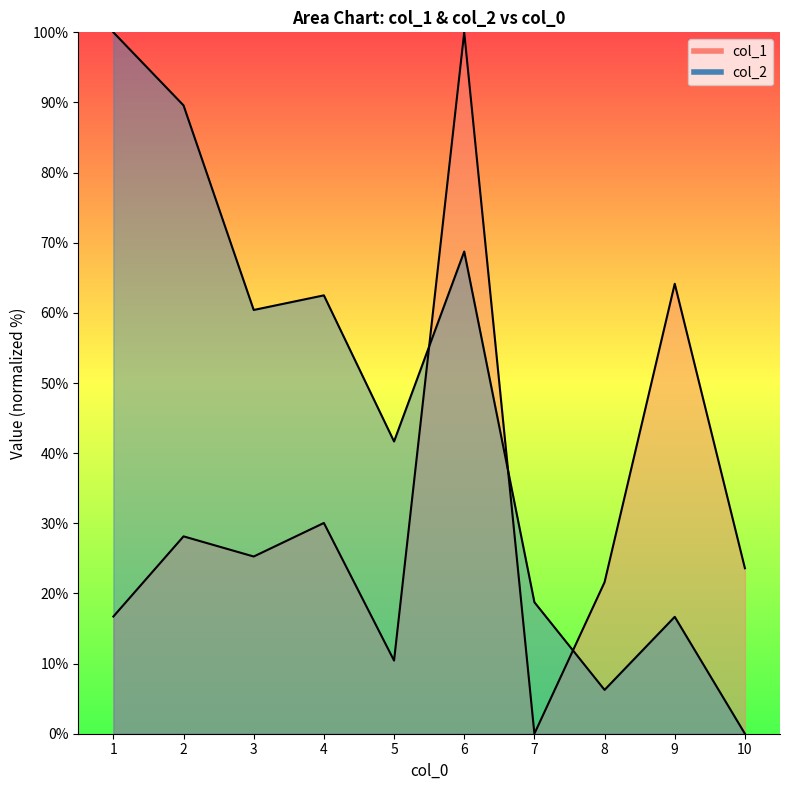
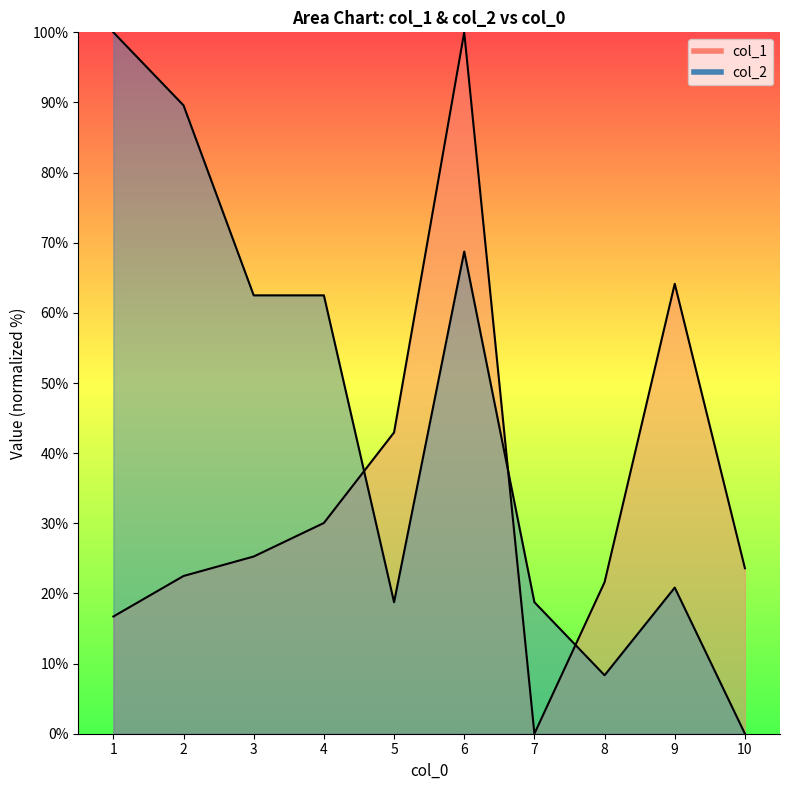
col_1, 2: 28% -> 22%
col_2, 3: 60% -> 63%
col_1, 5: 10% -> 43%
col_2, 5: 42% -> 19%
col_2, 8: 6% -> 8%
col_2, 9: 17% -> 21%
